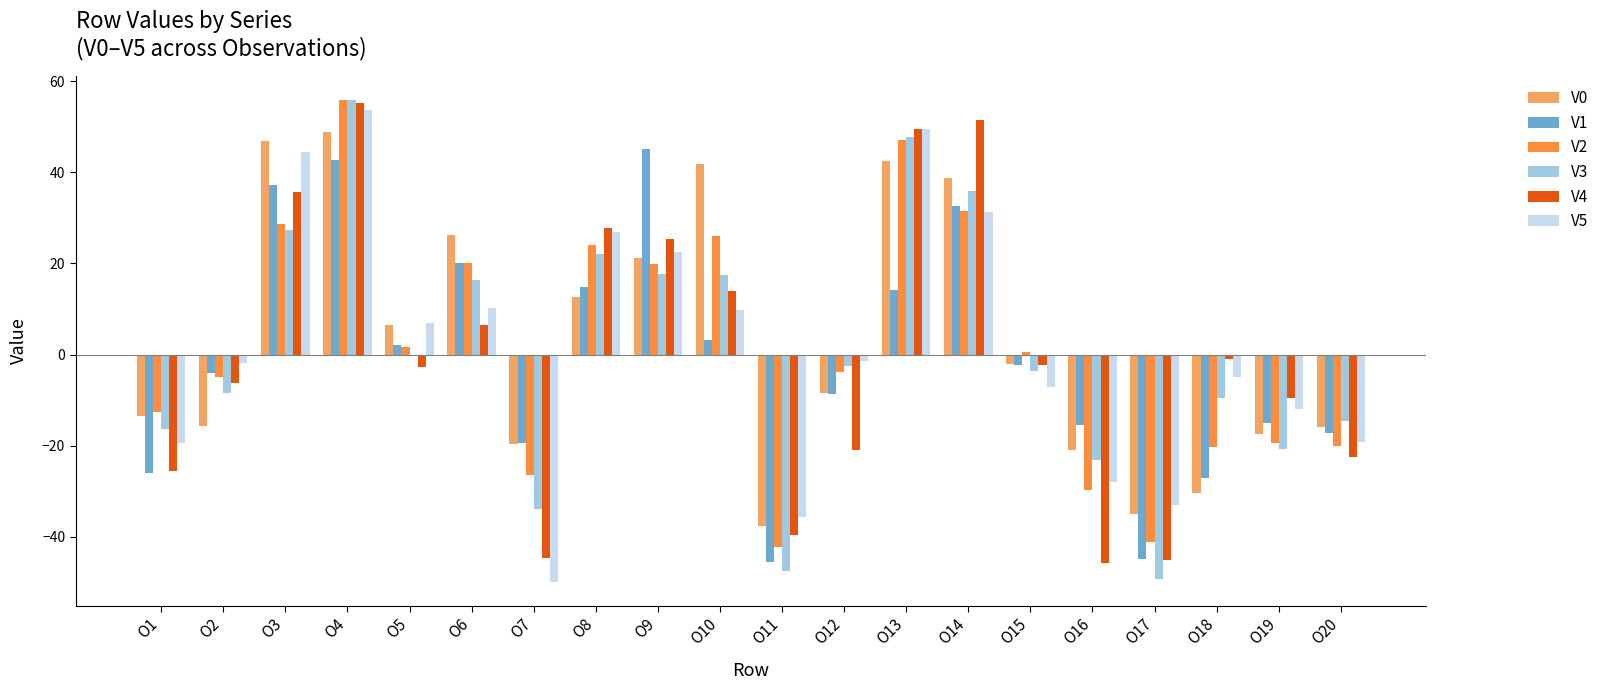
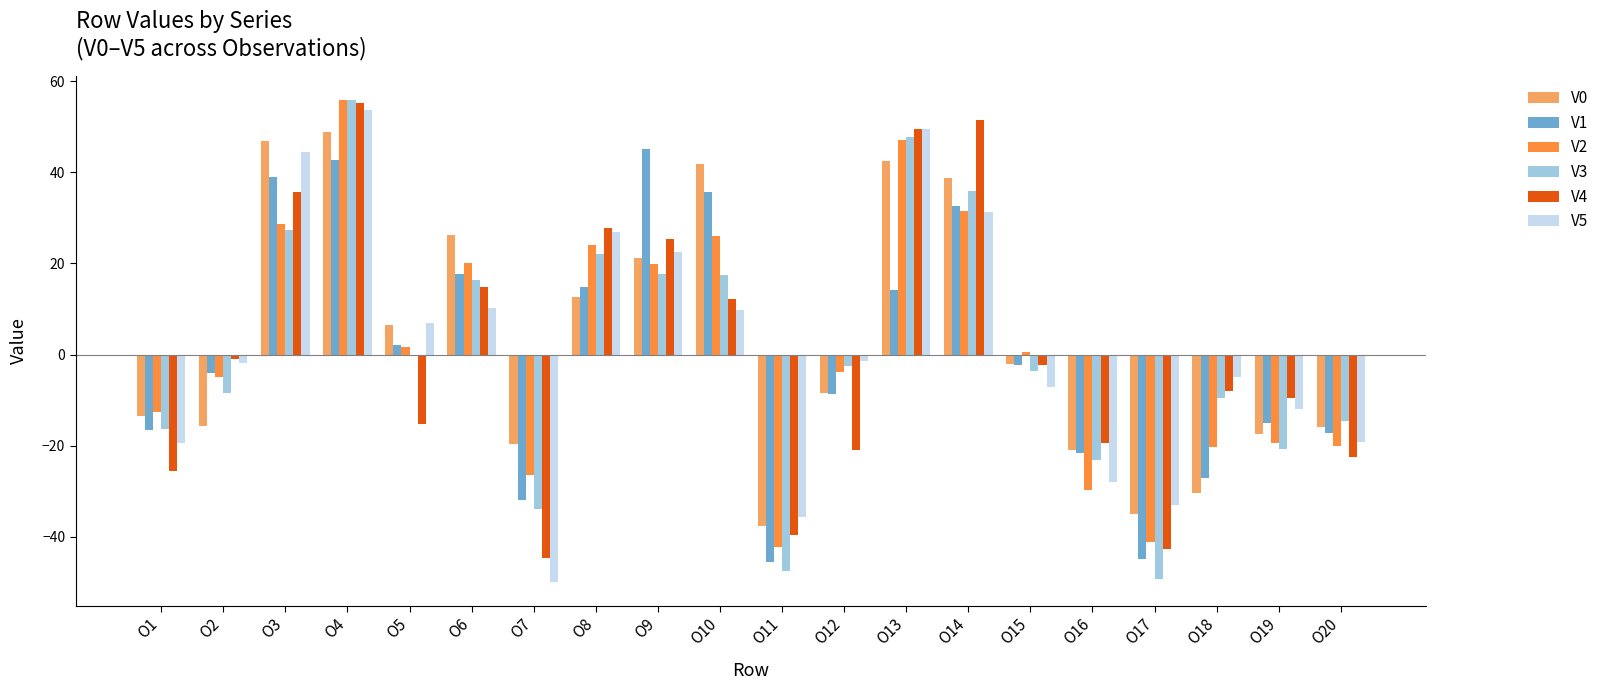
V1, O1: -26 -> -17
V4, O2: -6 -> -1
V1, O3: 37 -> 39
V4, O5: -3 -> -15
V1, O6: 20 -> 18
V4, O6: 6 -> 15
V1, O7: -19 -> -32
V1, O10: 3 -> 36
V4, O10: 14 -> 12
V1, O16: -15 -> -22
V4, O16: -46 -> -19
V4, O17: -45 -> -43
V4, O18: -1 -> -8
